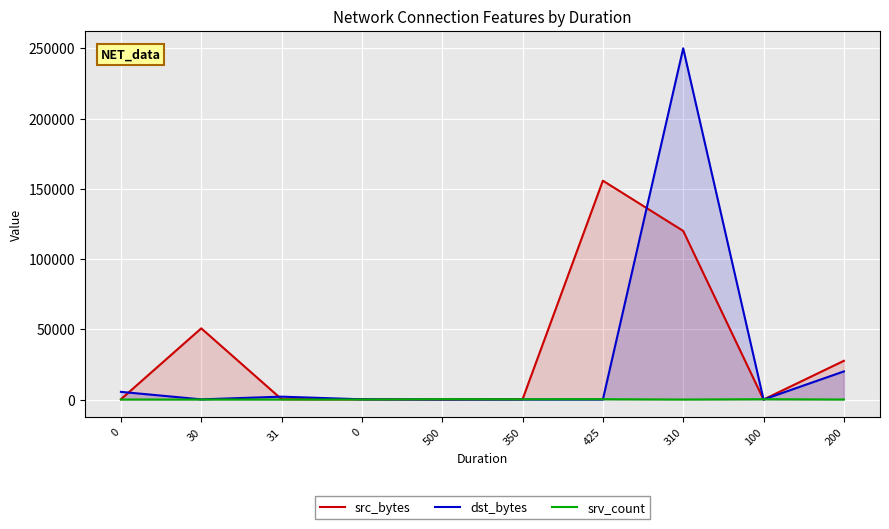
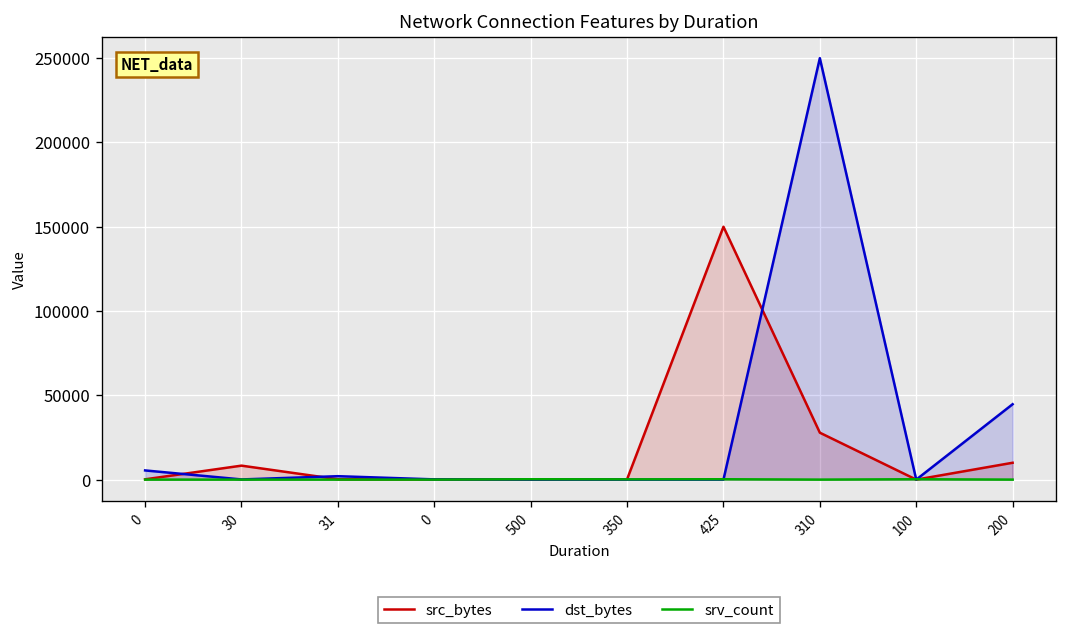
src_bytes, 30: 51000 -> 8000
src_bytes, 425: 156000 -> 150000
src_bytes, 310: 120000 -> 28000
src_bytes, 200: 28000 -> 10000
dst_bytes, 200: 20000 -> 45000
